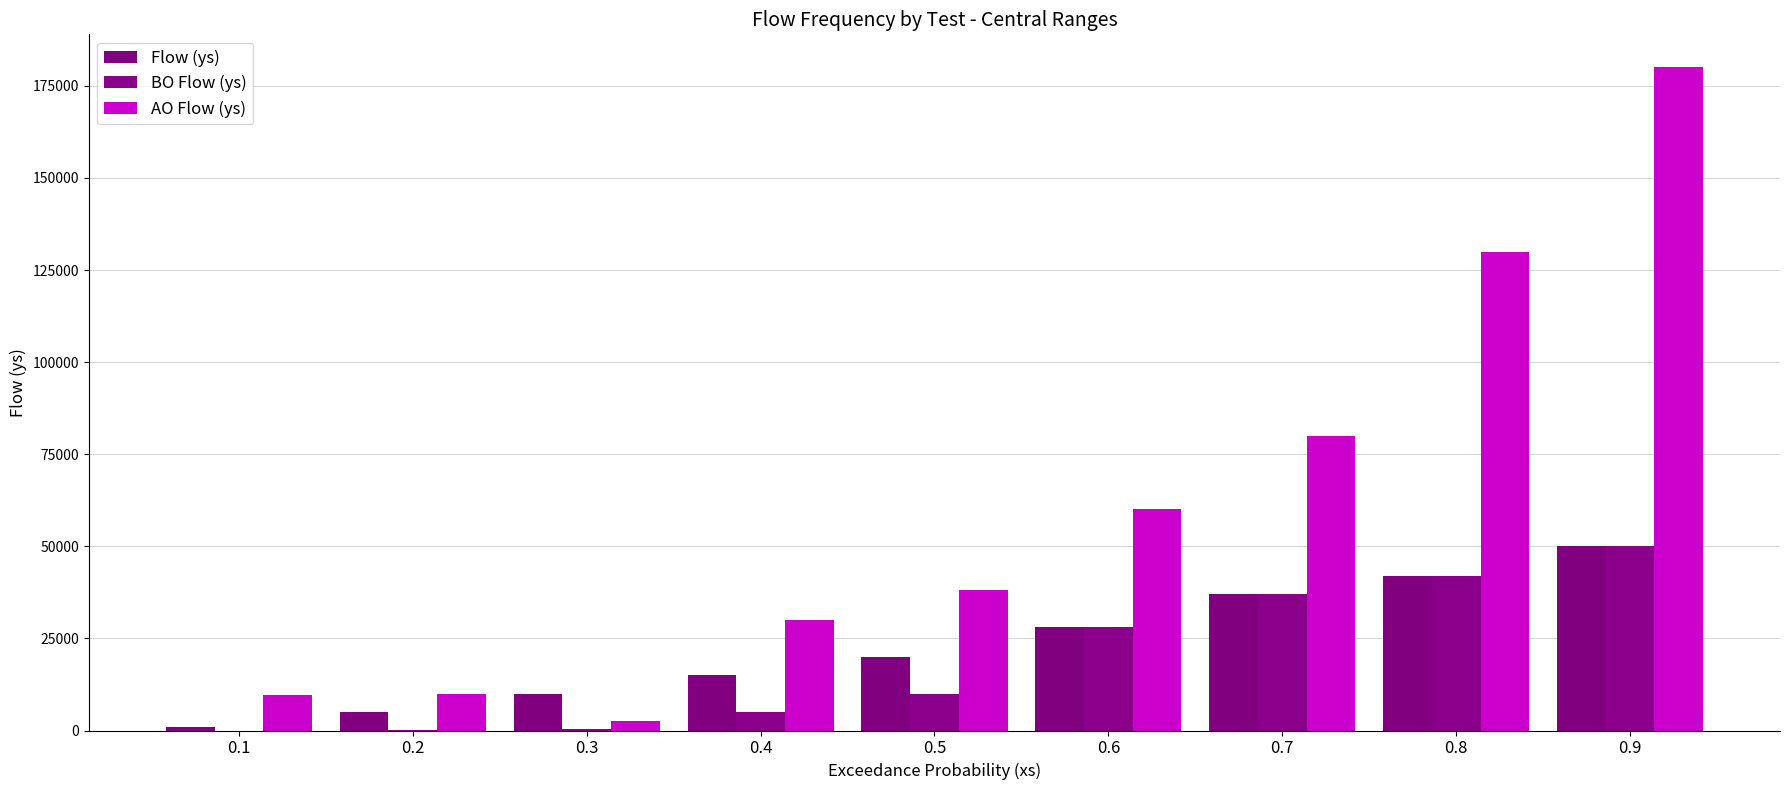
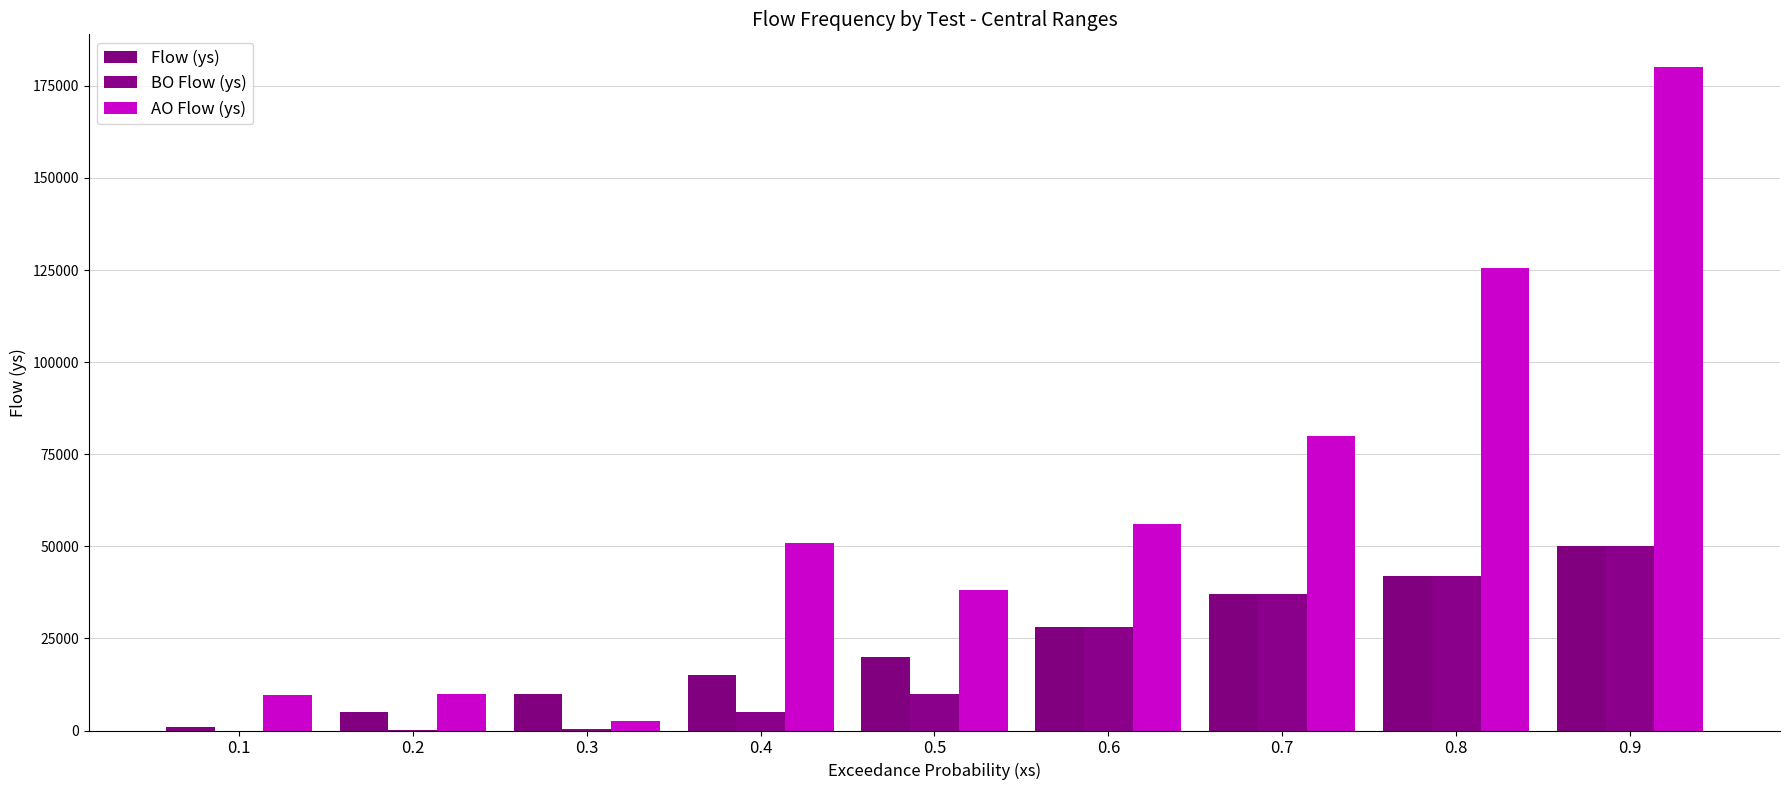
AO Flow (ys), 0.4: 30000 -> 51000
AO Flow (ys), 0.6: 60000 -> 56000
AO Flow (ys), 0.8: 130000 -> 126000
